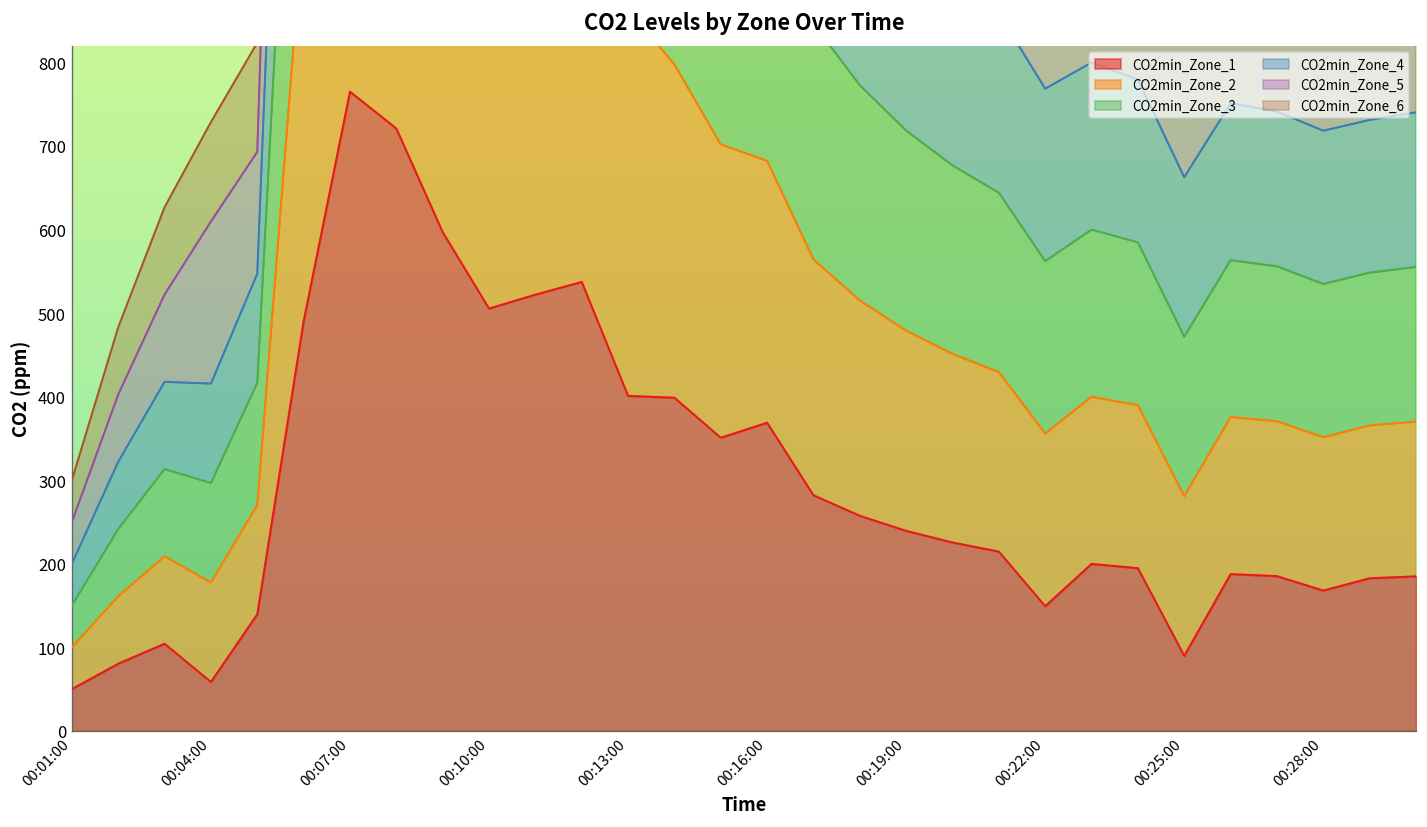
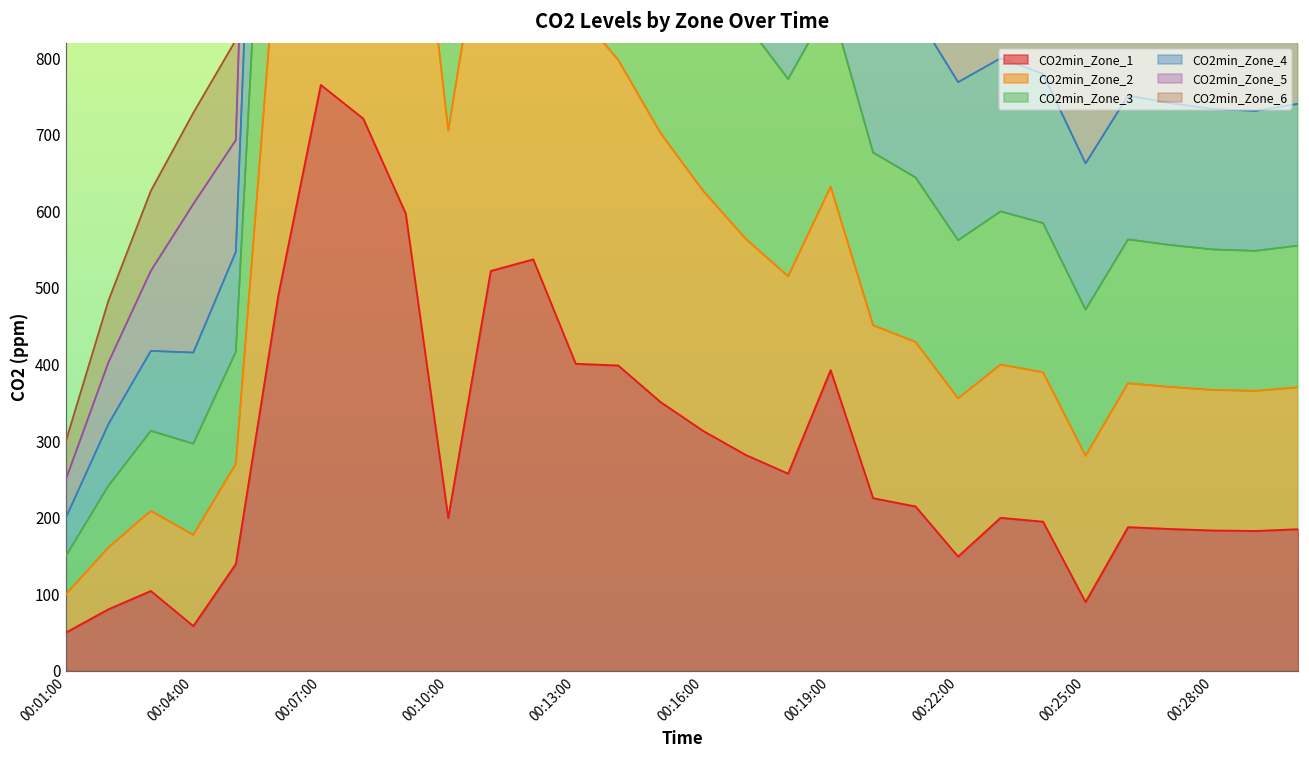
CO2min_Zone_1, 00:10:00: 510 -> 200
CO2min_Zone_1, 00:16:00: 370 -> 310
CO2min_Zone_1, 00:19:00: 240 -> 390
CO2min_Zone_1, 00:28:00: 170 -> 180
